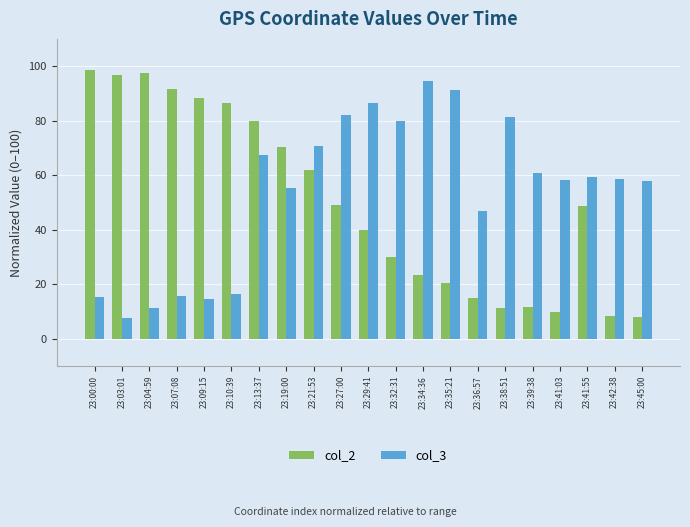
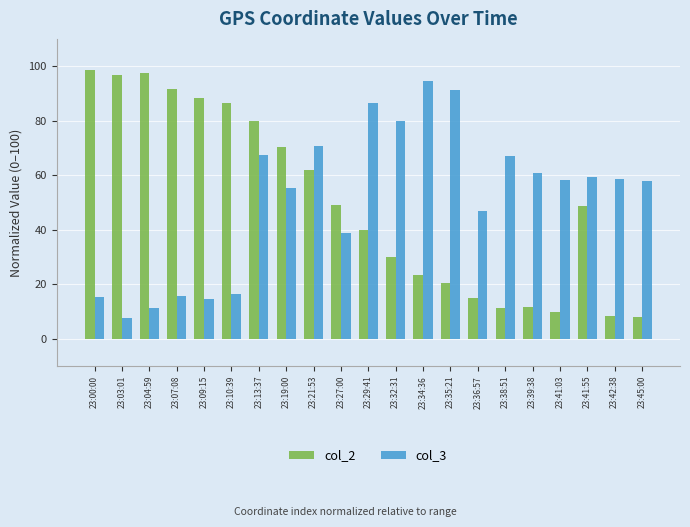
col_3, 23:27:00: 82 -> 39
col_3, 23:38:51: 81 -> 67
